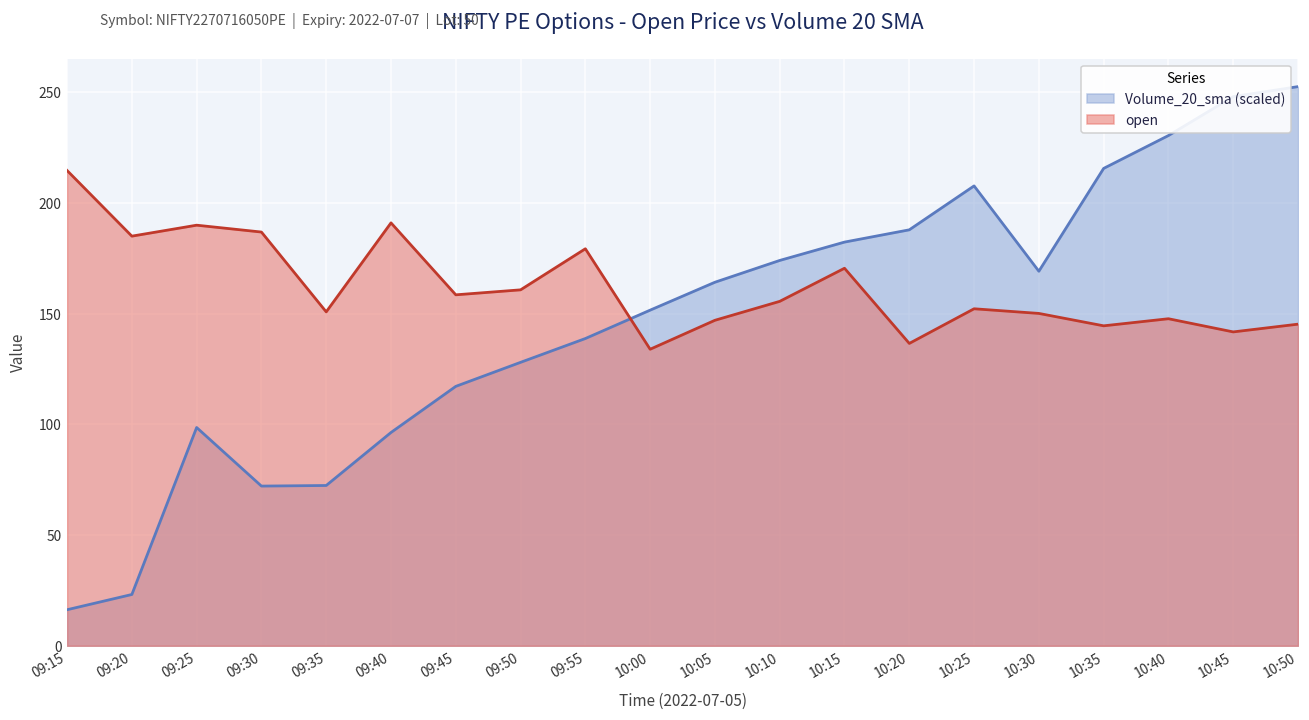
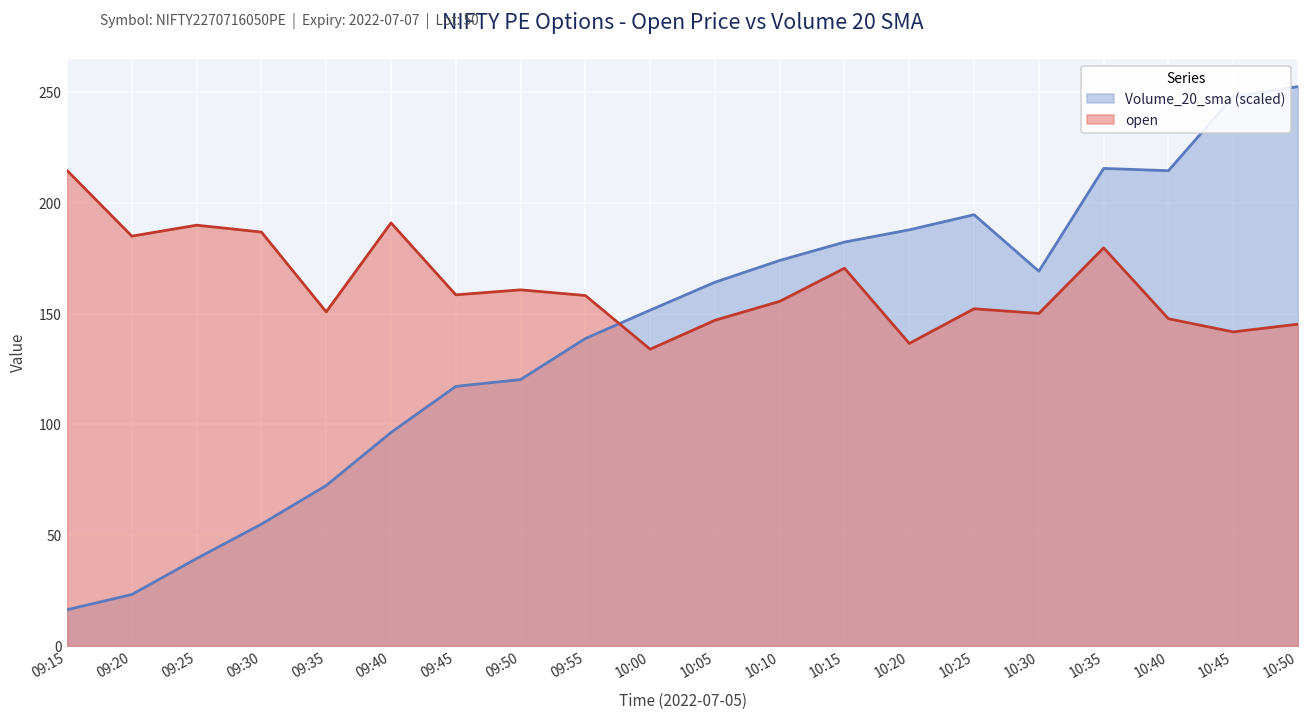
Volume_20_sma (scaled), 09:25: 99 -> 39
Volume_20_sma (scaled), 09:30: 72 -> 55
Volume_20_sma (scaled), 09:50: 128 -> 120
open, 09:55: 179 -> 158
Volume_20_sma (scaled), 10:25: 208 -> 195
open, 10:35: 145 -> 180
Volume_20_sma (scaled), 10:40: 230 -> 215
